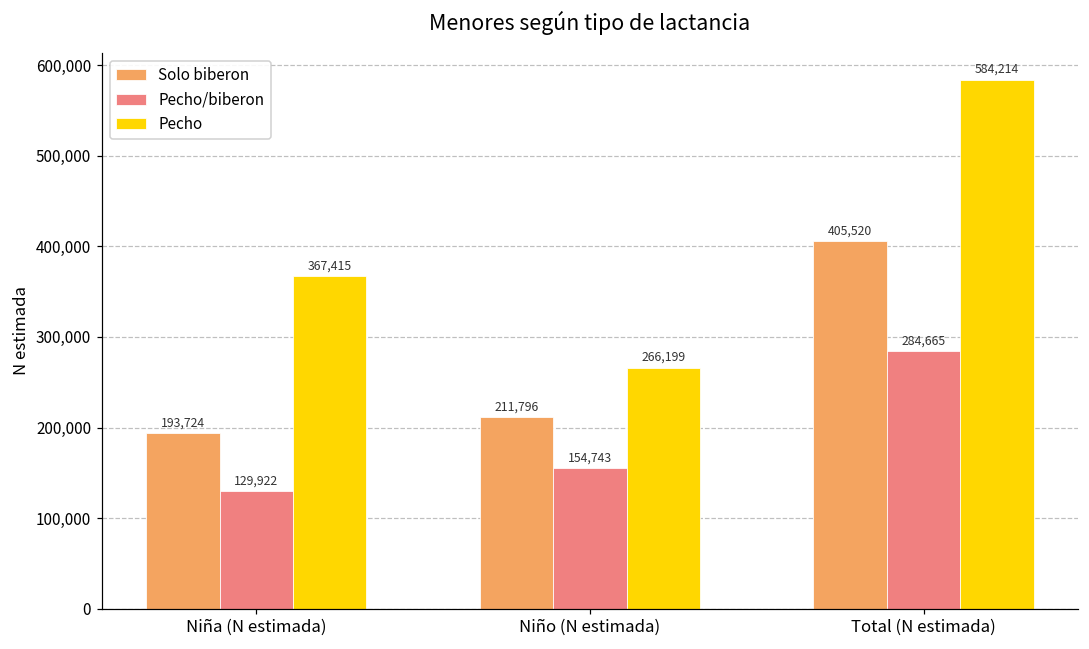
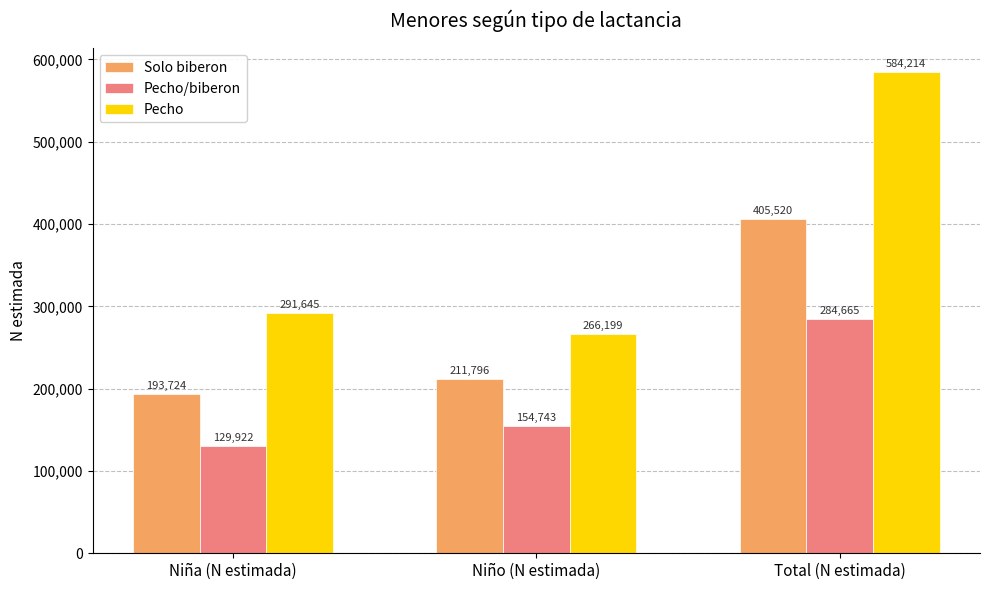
Pecho, Niña (N estimada): 367,415 -> 291,645
